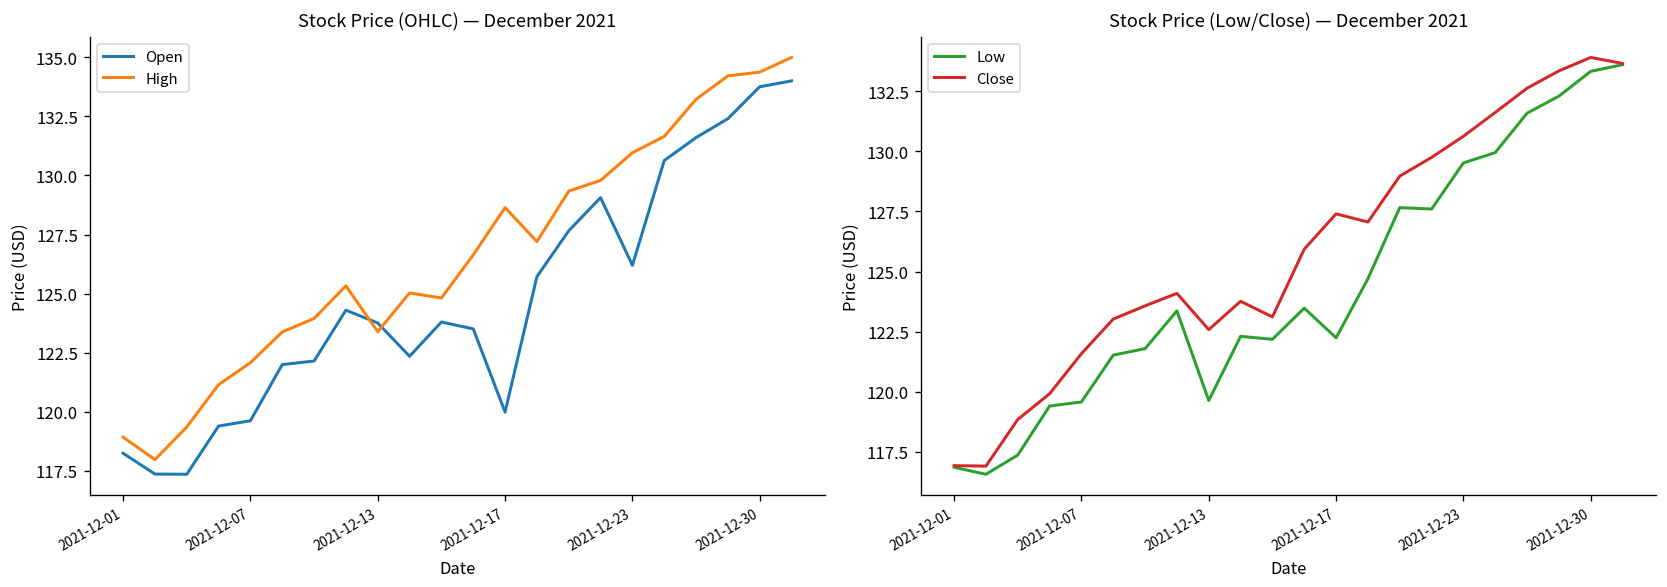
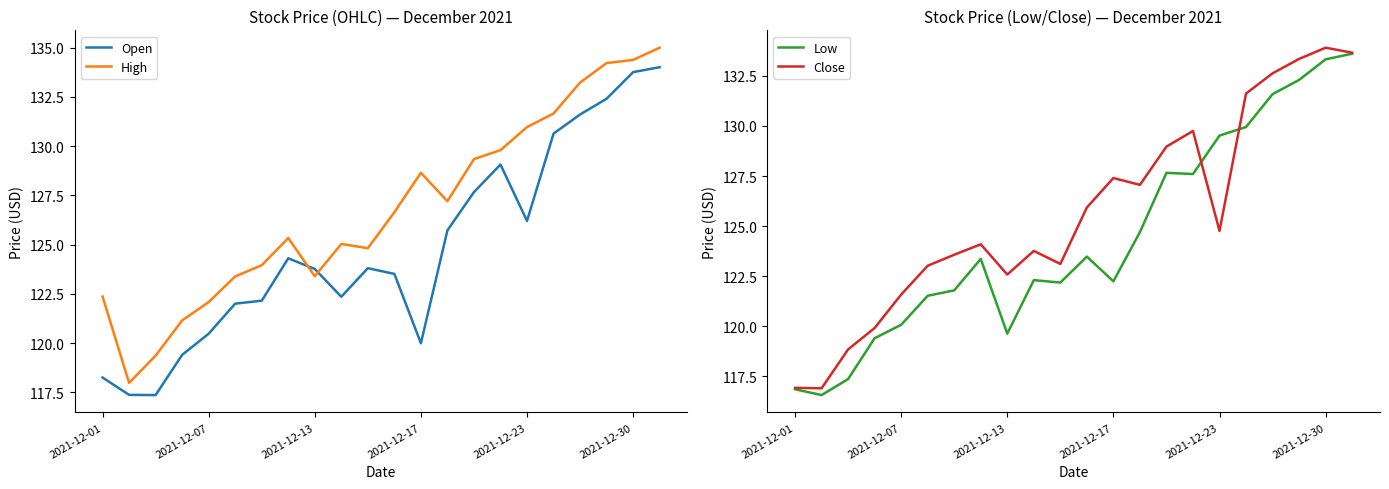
Stock Price (OHLC) — December 2021, High, 2021-12-01: 118.9 -> 122.4
Stock Price (OHLC) — December 2021, Open, 2021-12-07: 119.6 -> 120.5
Stock Price (Low/Close) — December 2021, Low, 2021-12-07: 119.6 -> 120.1
Stock Price (Low/Close) — December 2021, Close, 2021-12-23: 130.6 -> 124.8
